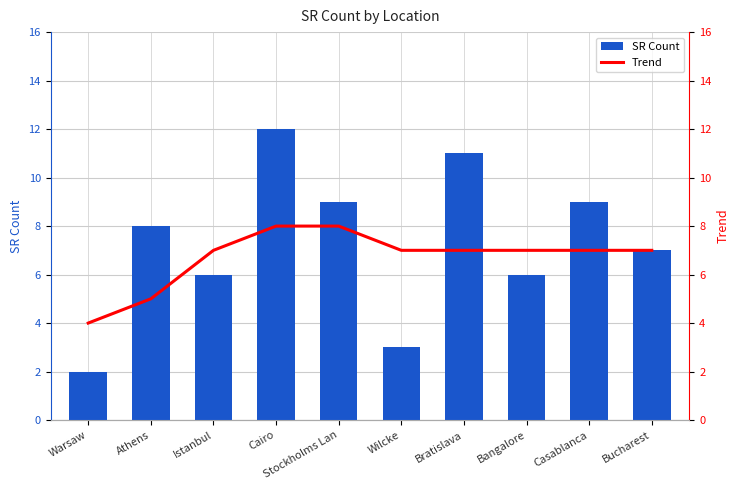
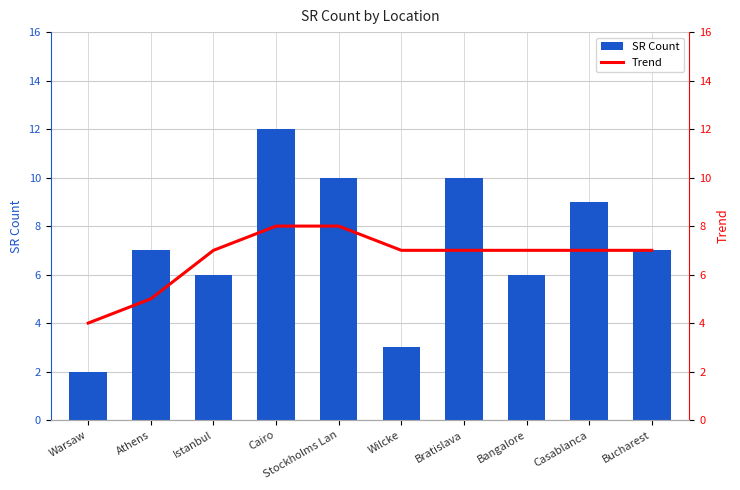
SR Count, Athens: 8 -> 7
SR Count, Stockholms Lan: 9 -> 10
SR Count, Bratislava: 11 -> 10
